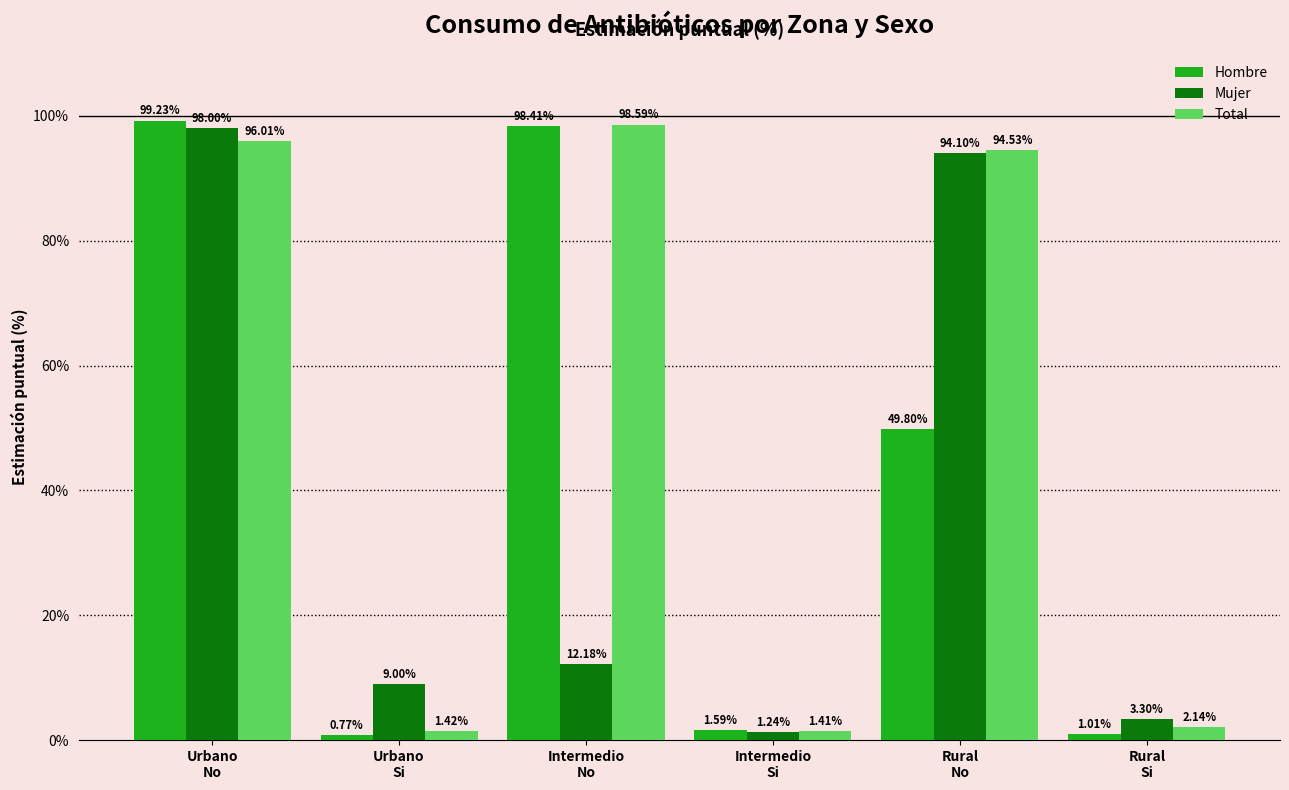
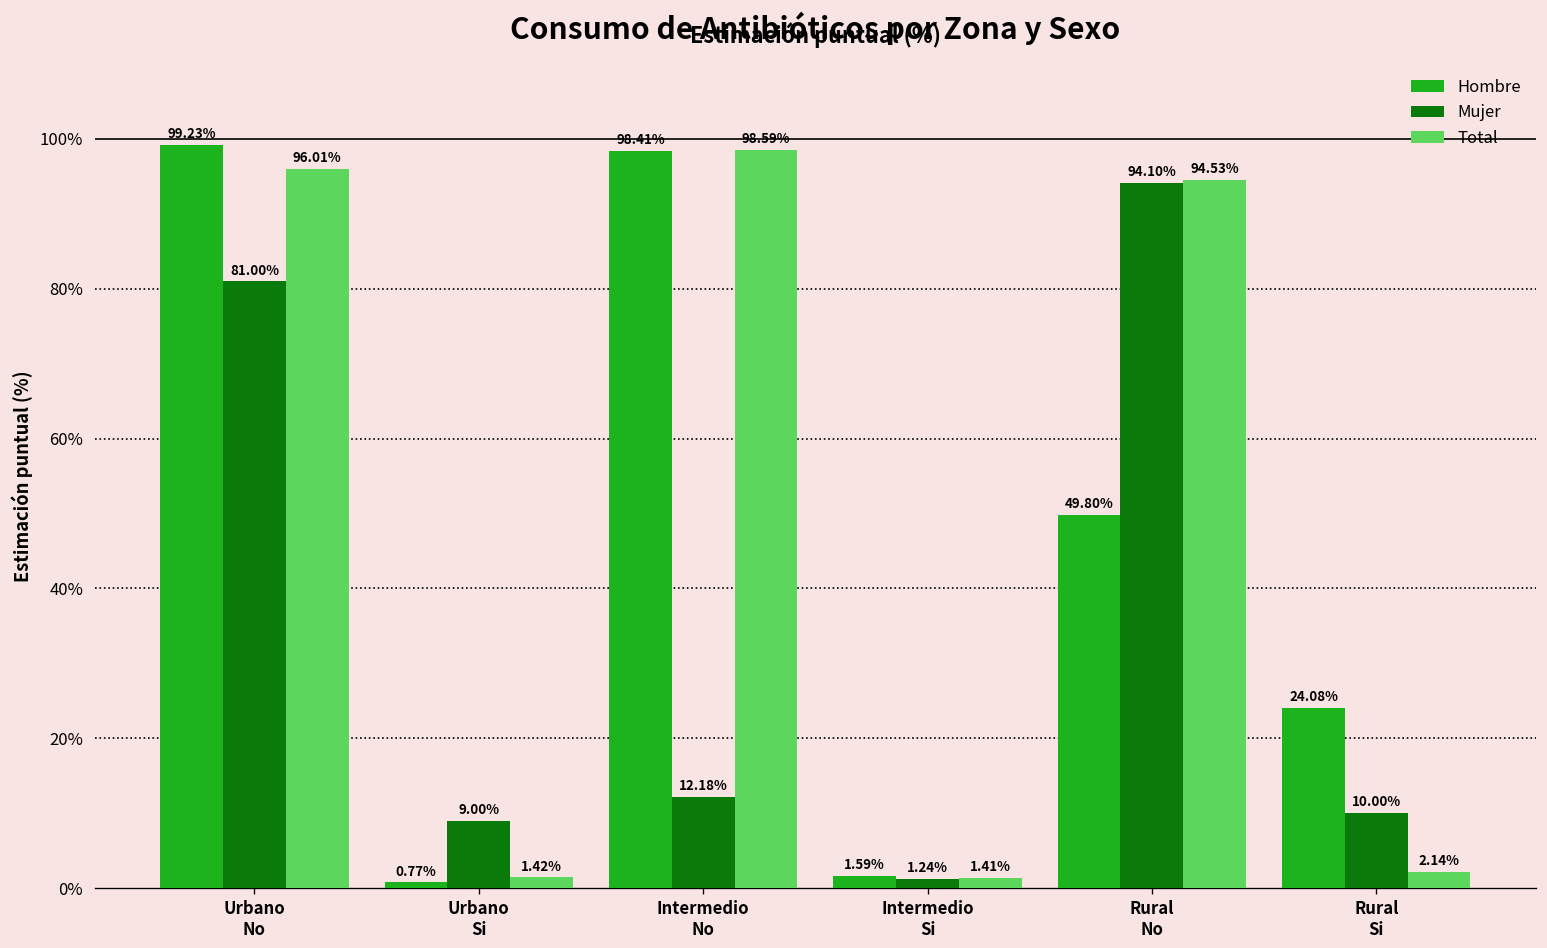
Mujer, Urbano No: 98.00% -> 81.00%
Hombre, Rural Si: 1.01% -> 24.08%
Mujer, Rural Si: 3.30% -> 10.00%
